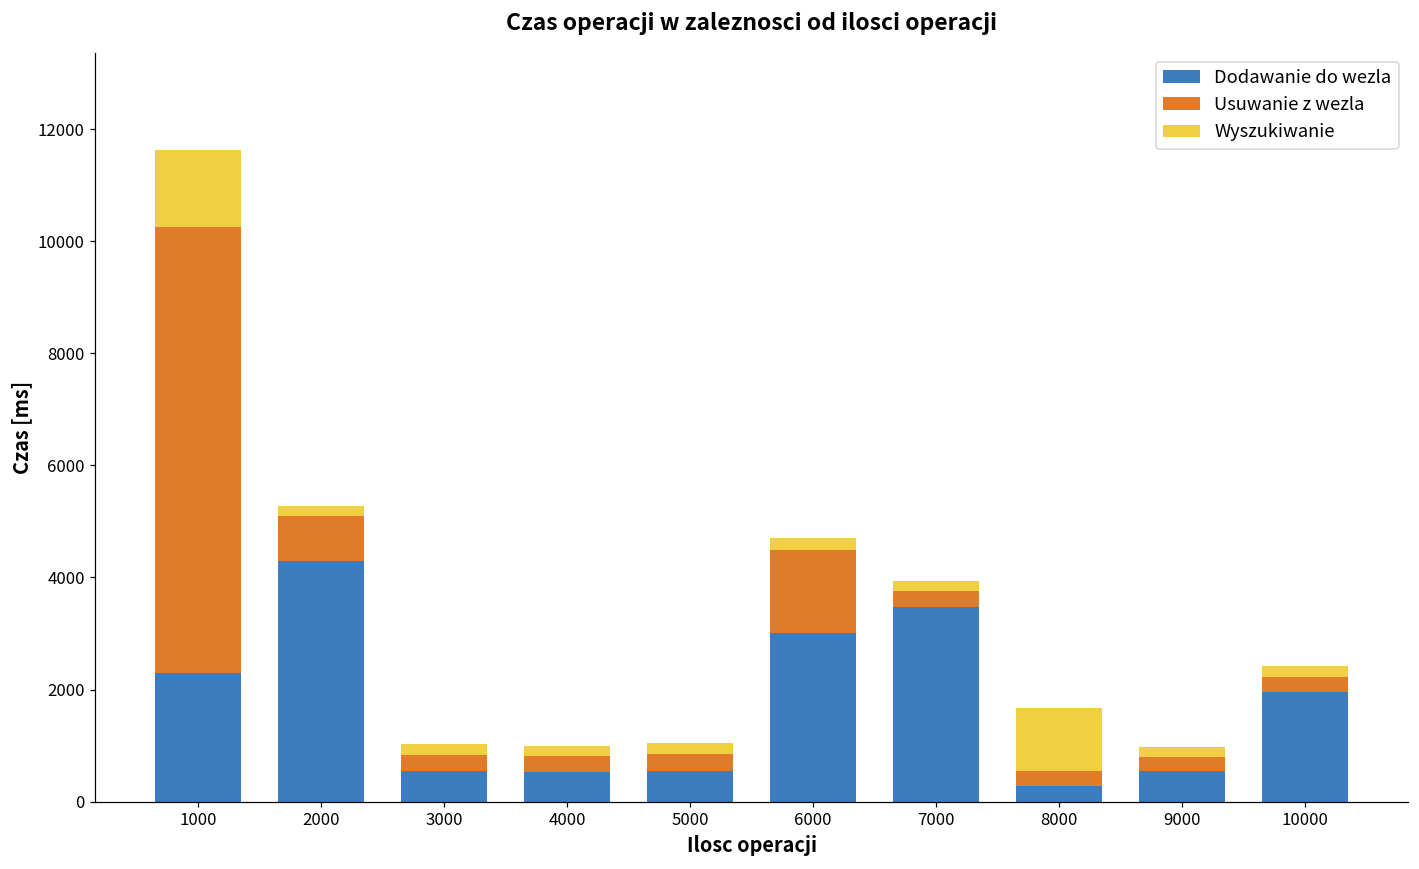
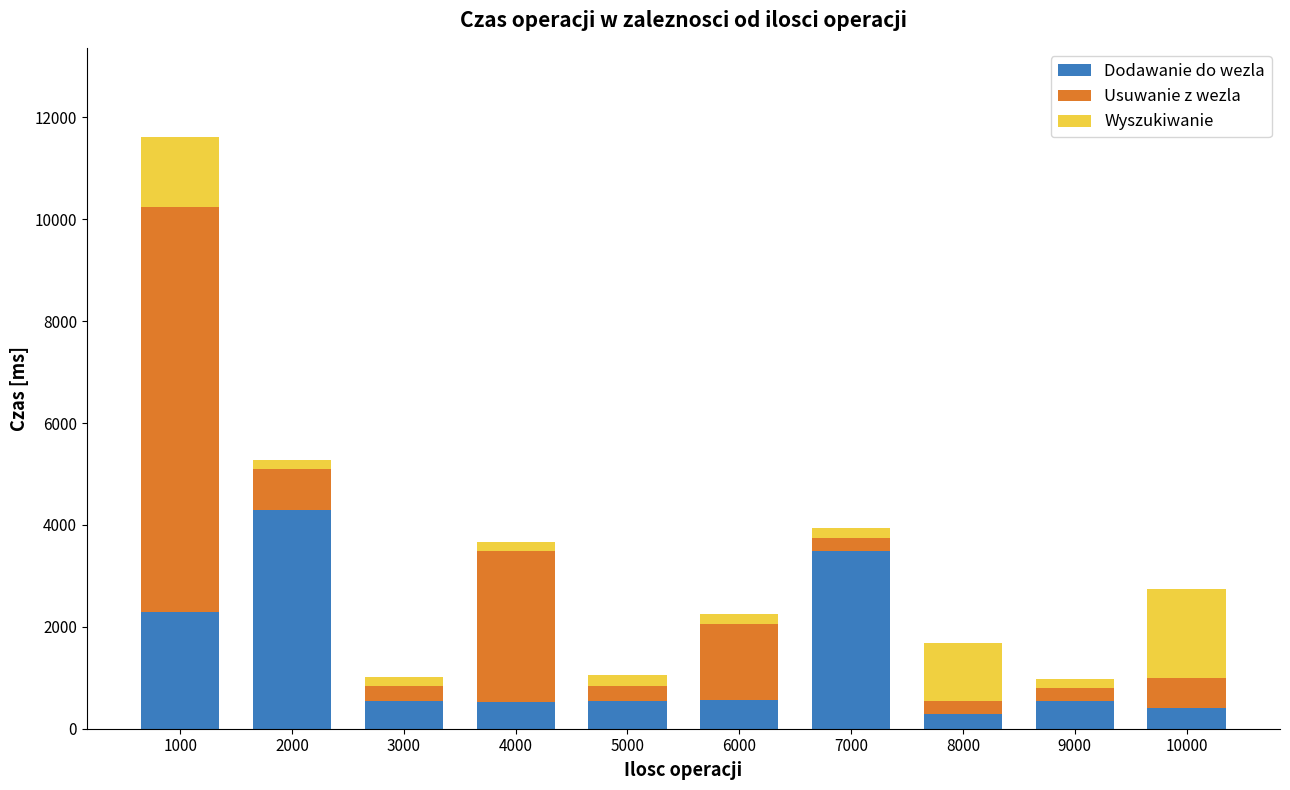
Usuwanie z wezla, 4000: 300 -> 3000
Dodawanie do wezla, 6000: 3000 -> 600
Dodawanie do wezla, 10000: 2000 -> 400
Usuwanie z wezla, 10000: 300 -> 600
Wyszukiwanie, 10000: 200 -> 1800
